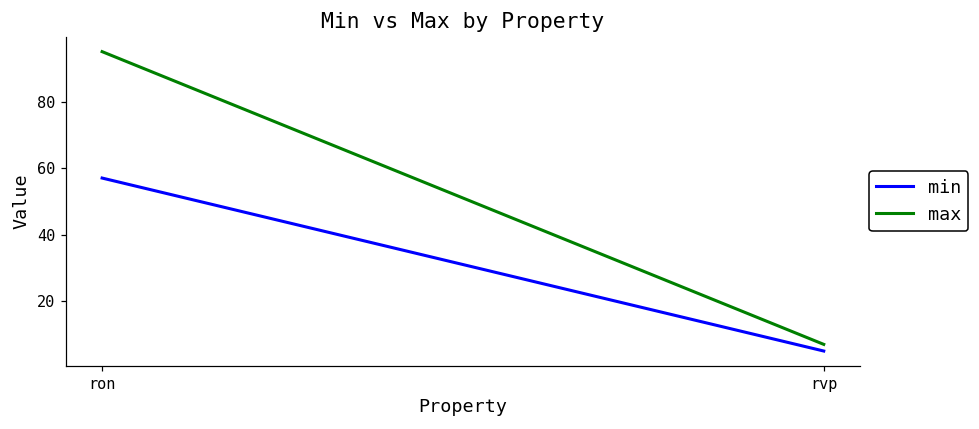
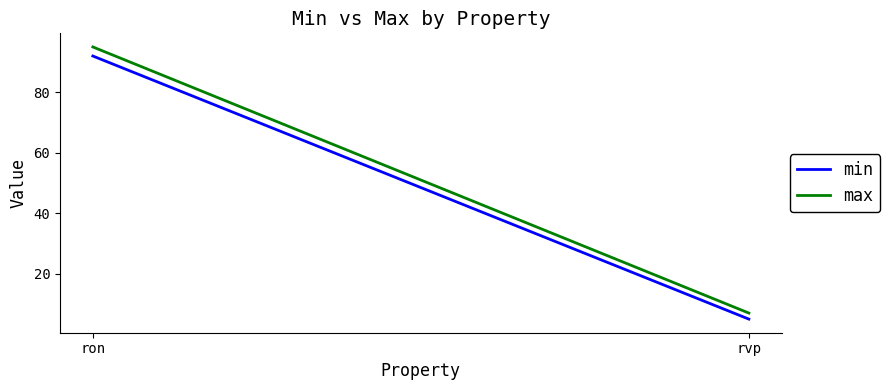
min, ron: 57 -> 92
